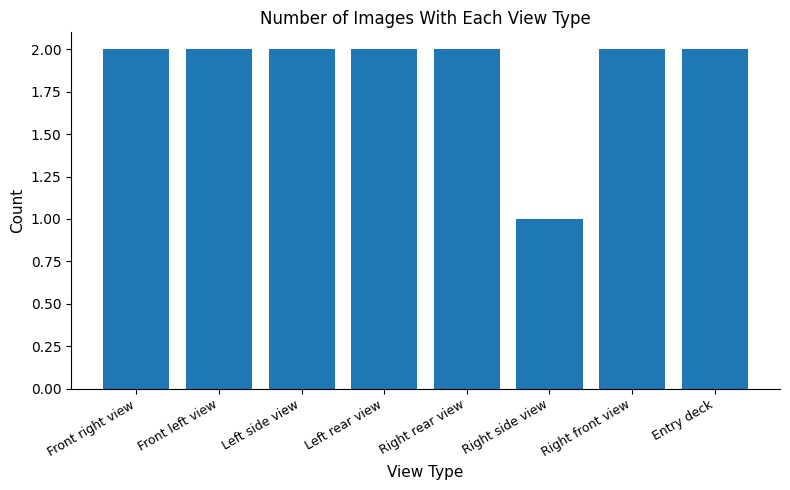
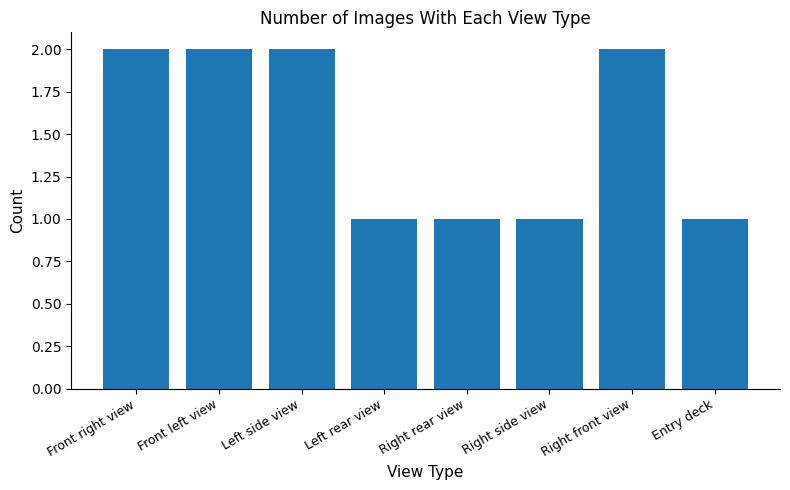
Left rear view: 2 -> 1
Right rear view: 2 -> 1
Entry deck: 2 -> 1
